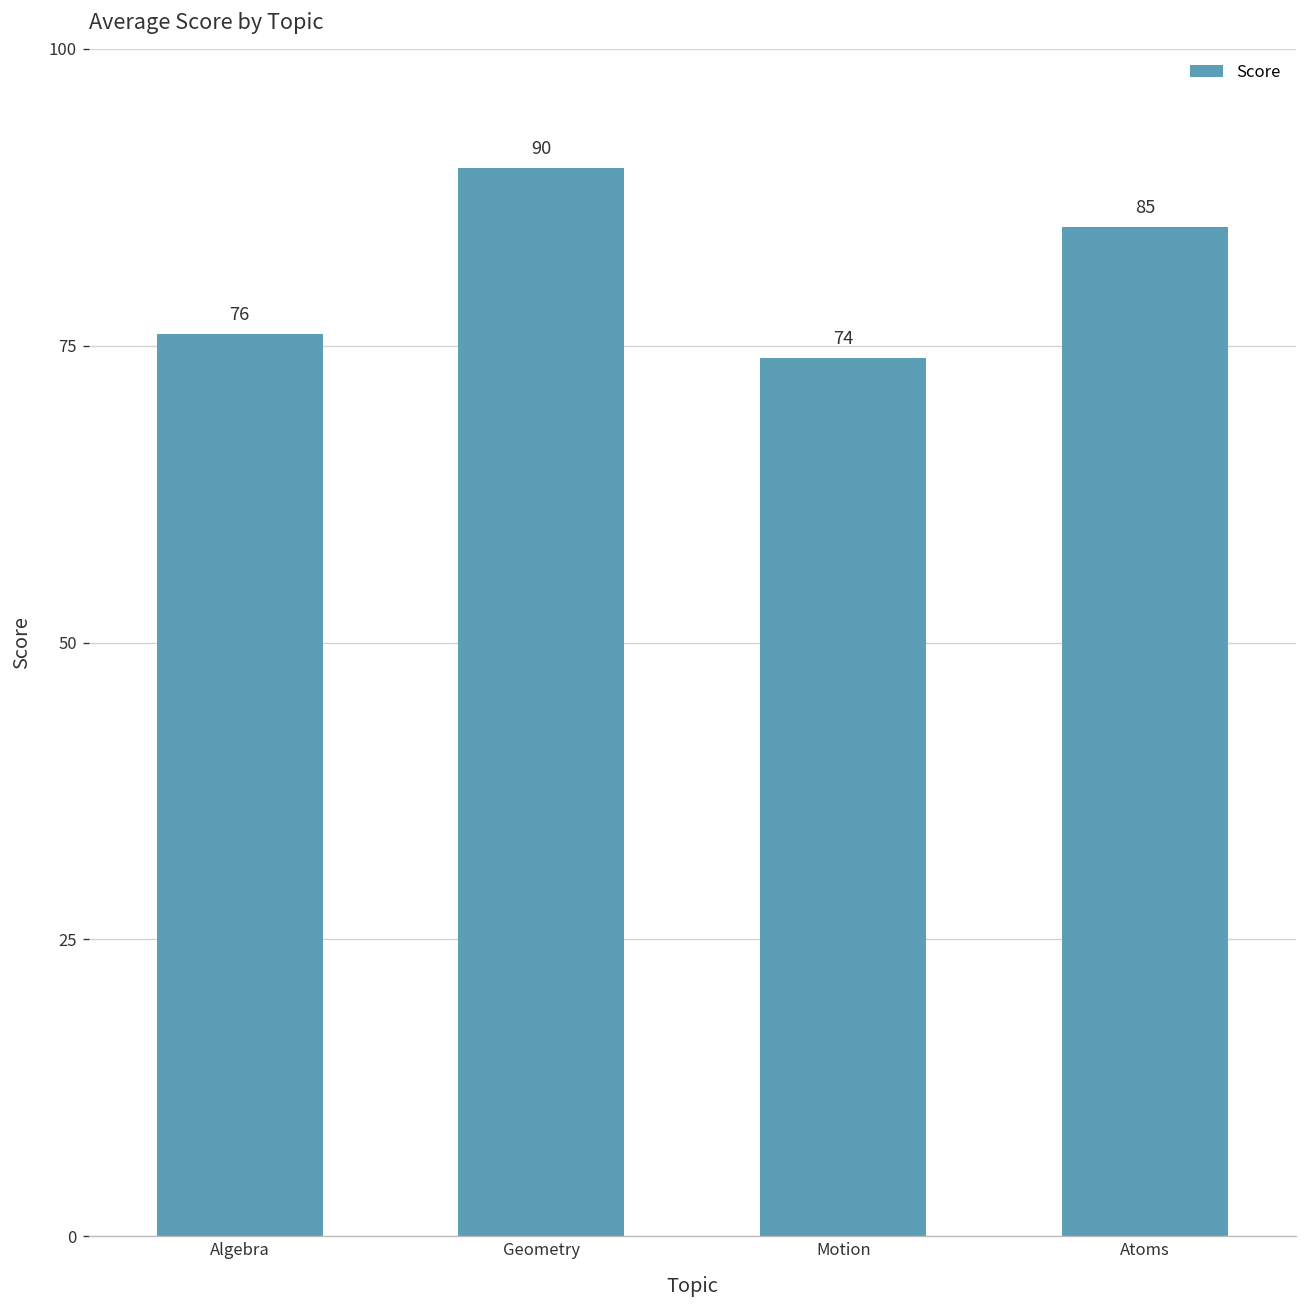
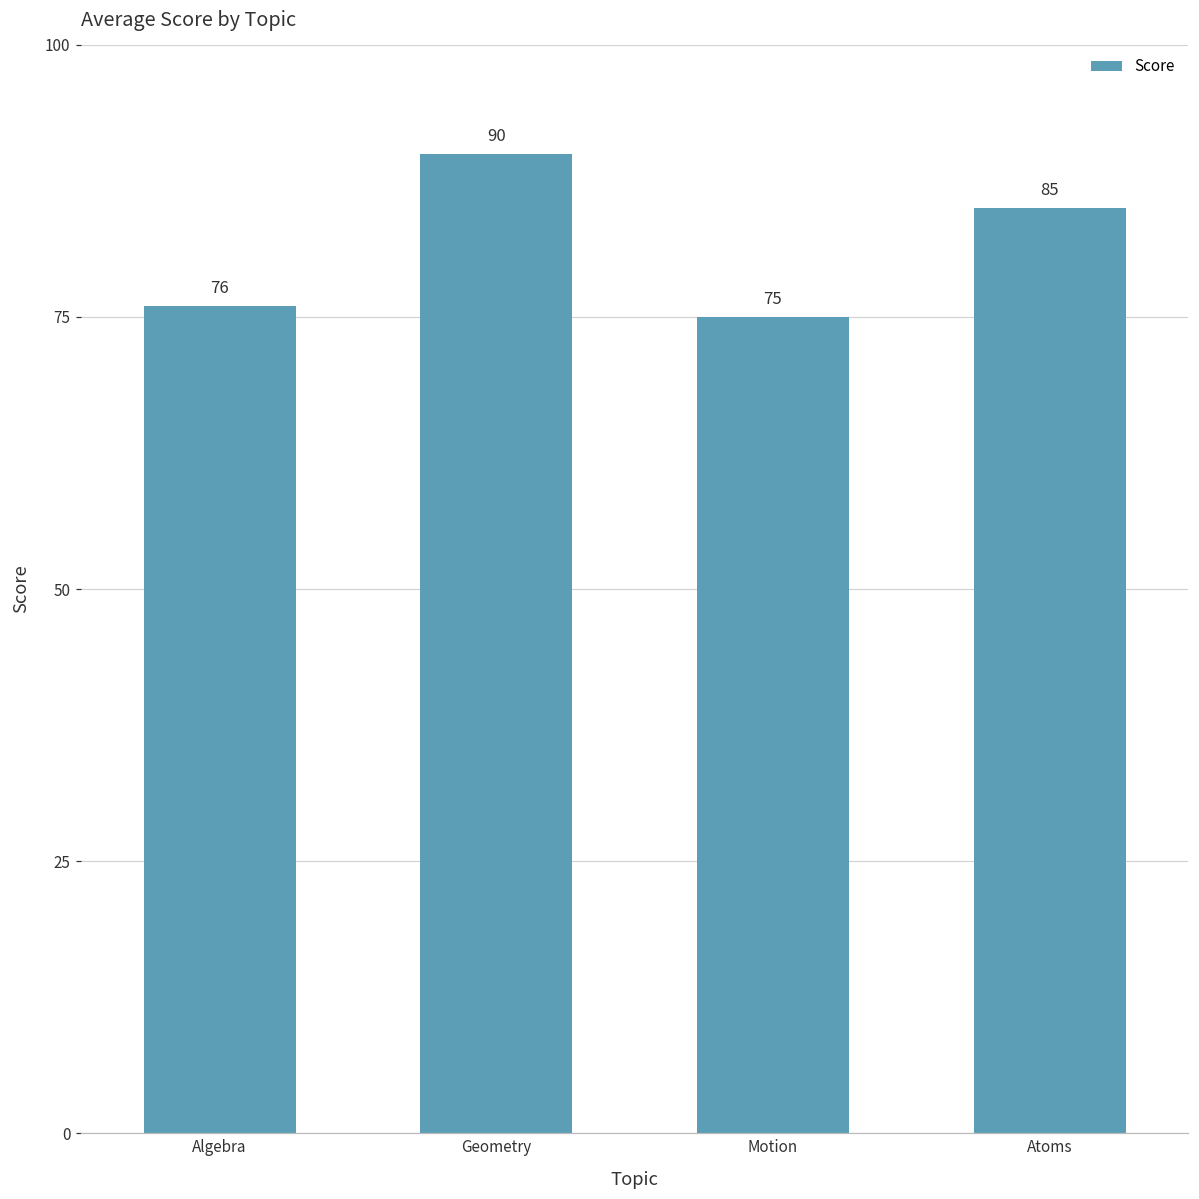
Motion: 74 -> 75
